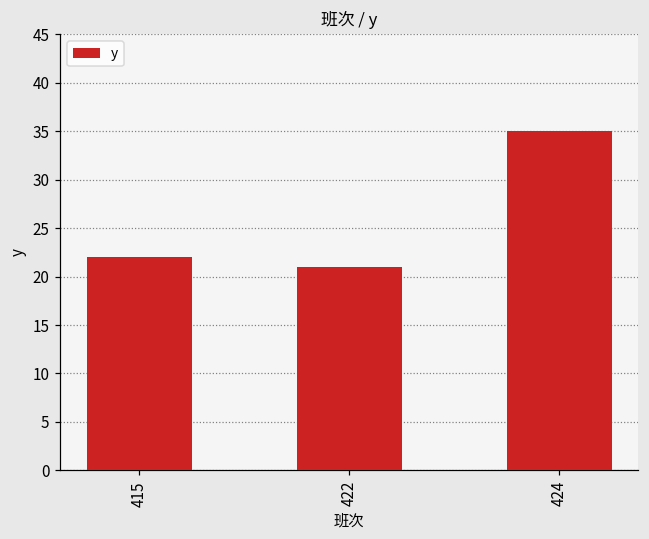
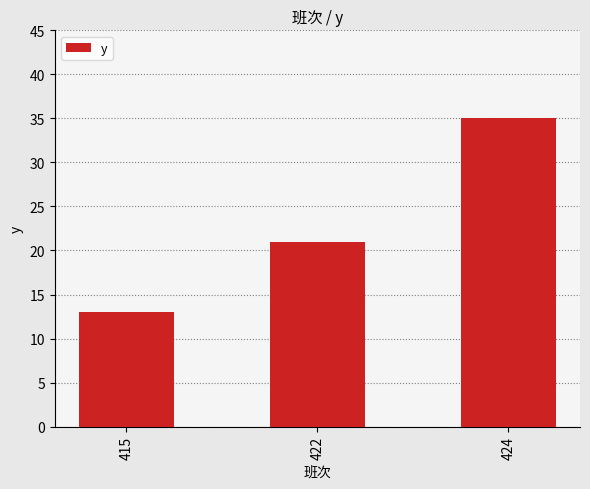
415: 22 -> 13
